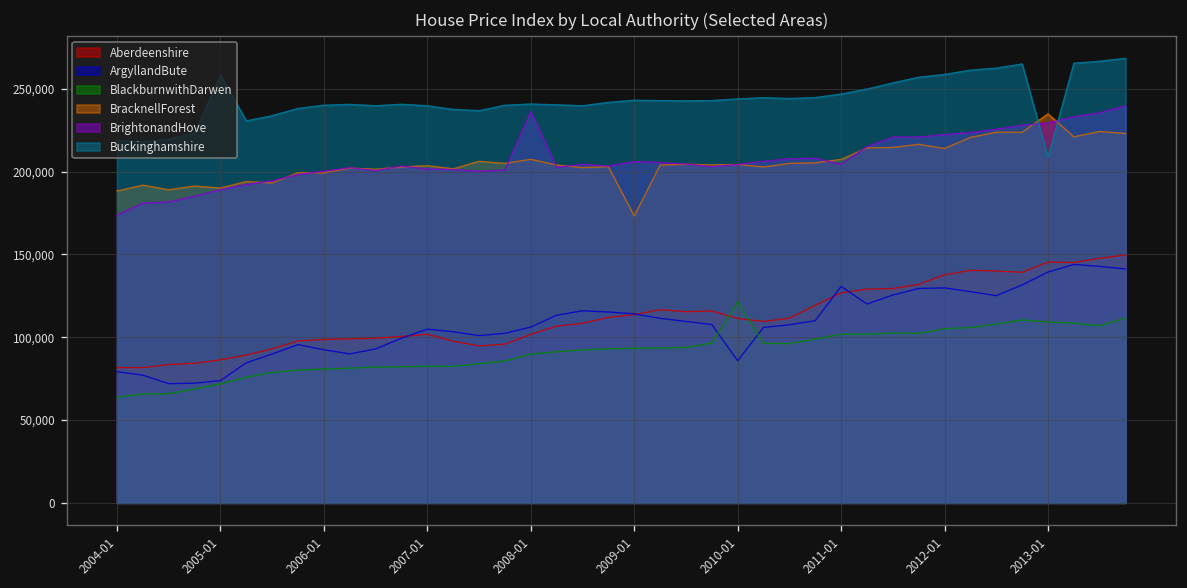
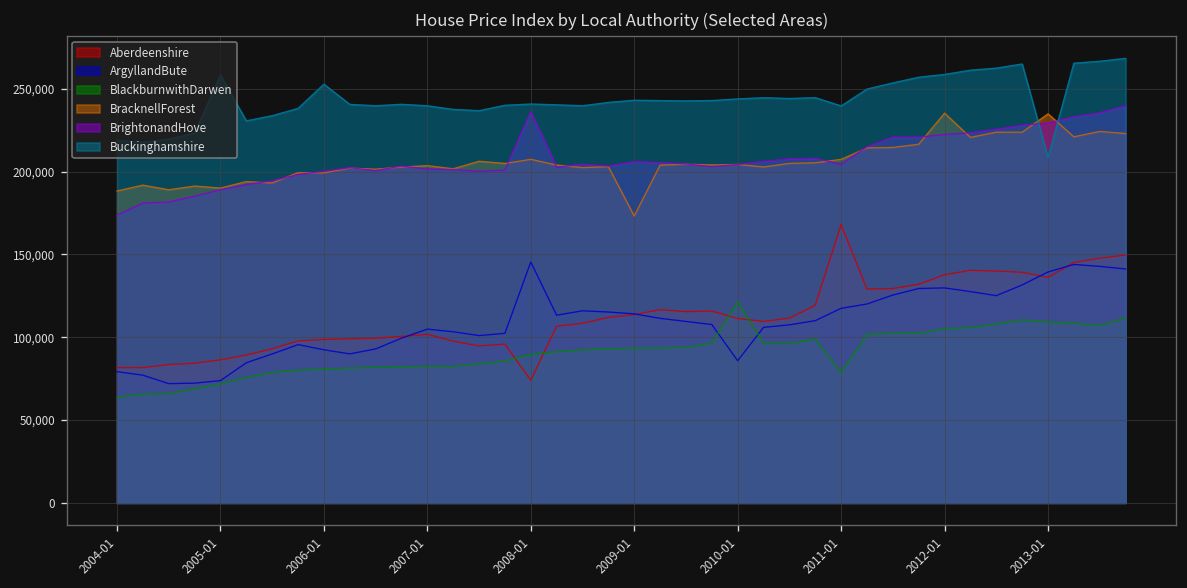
Buckinghamshire, 2006-01: 240,000 -> 253,000
Aberdeenshire, 2008-01: 102,000 -> 74,000
ArgyllandBute, 2008-01: 106,000 -> 145,000
Aberdeenshire, 2011-01: 127,000 -> 168,000
ArgyllandBute, 2011-01: 131,000 -> 117,000
BlackburnwithDarwen, 2011-01: 102,000 -> 79,000
Buckinghamshire, 2011-01: 247,000 -> 240,000
BracknellForest, 2012-01: 214,000 -> 235,000
Aberdeenshire, 2013-01: 145,000 -> 136,000
